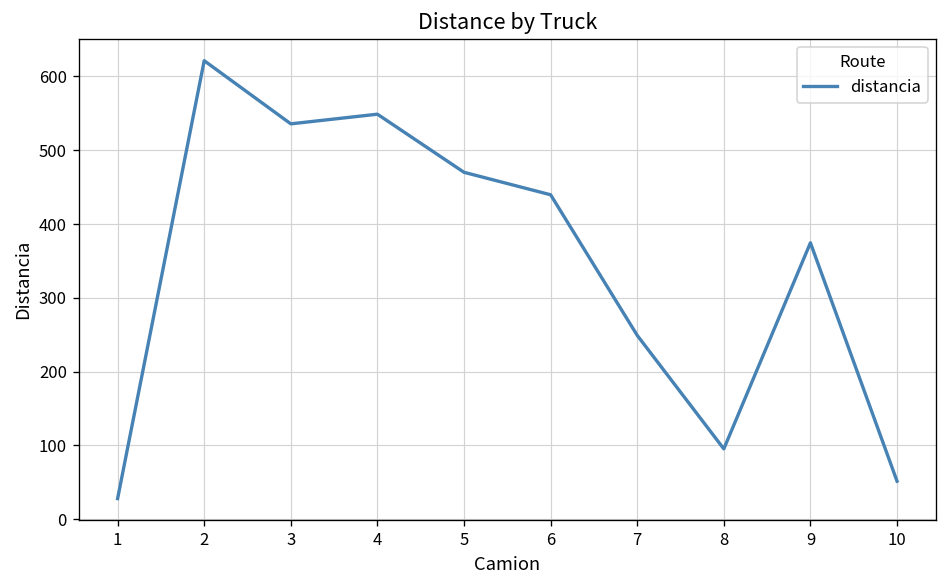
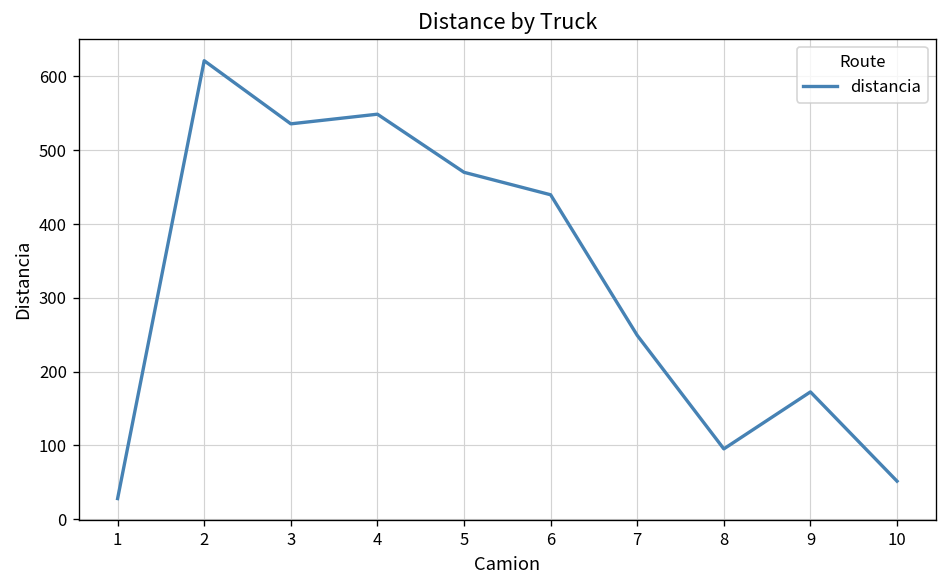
9: 370 -> 170
